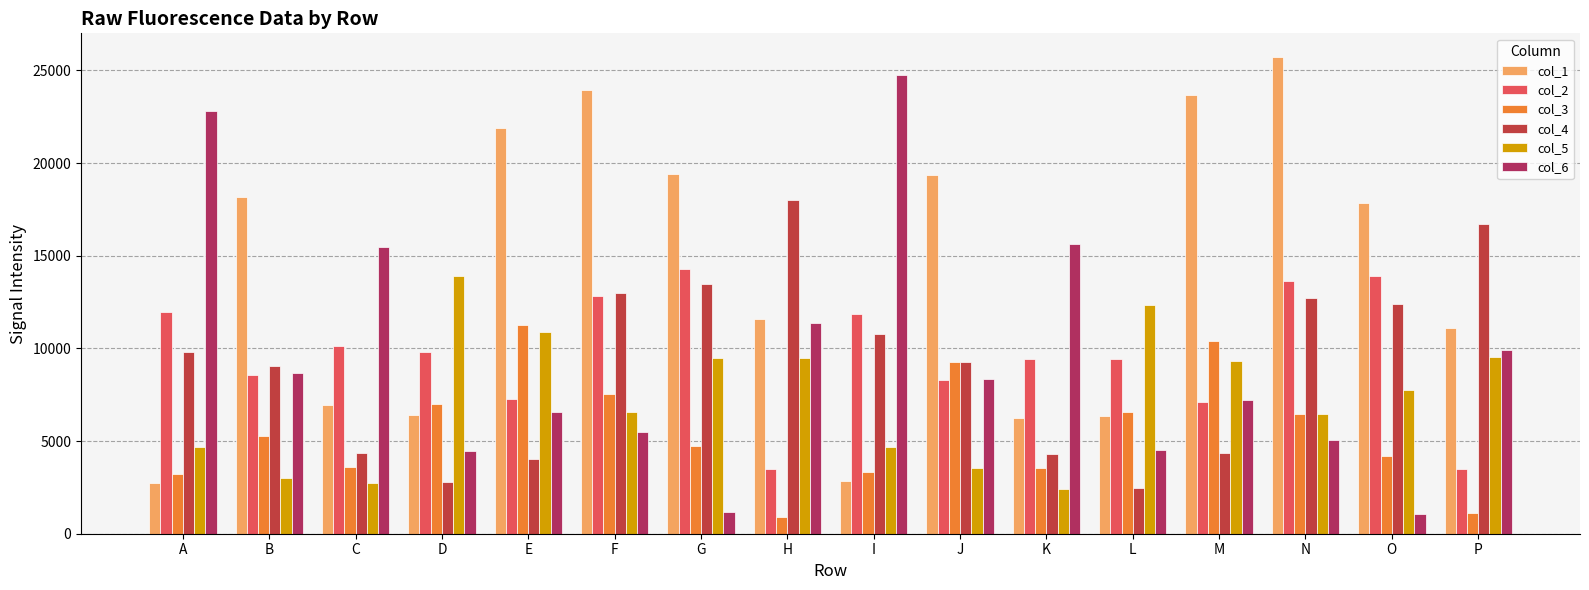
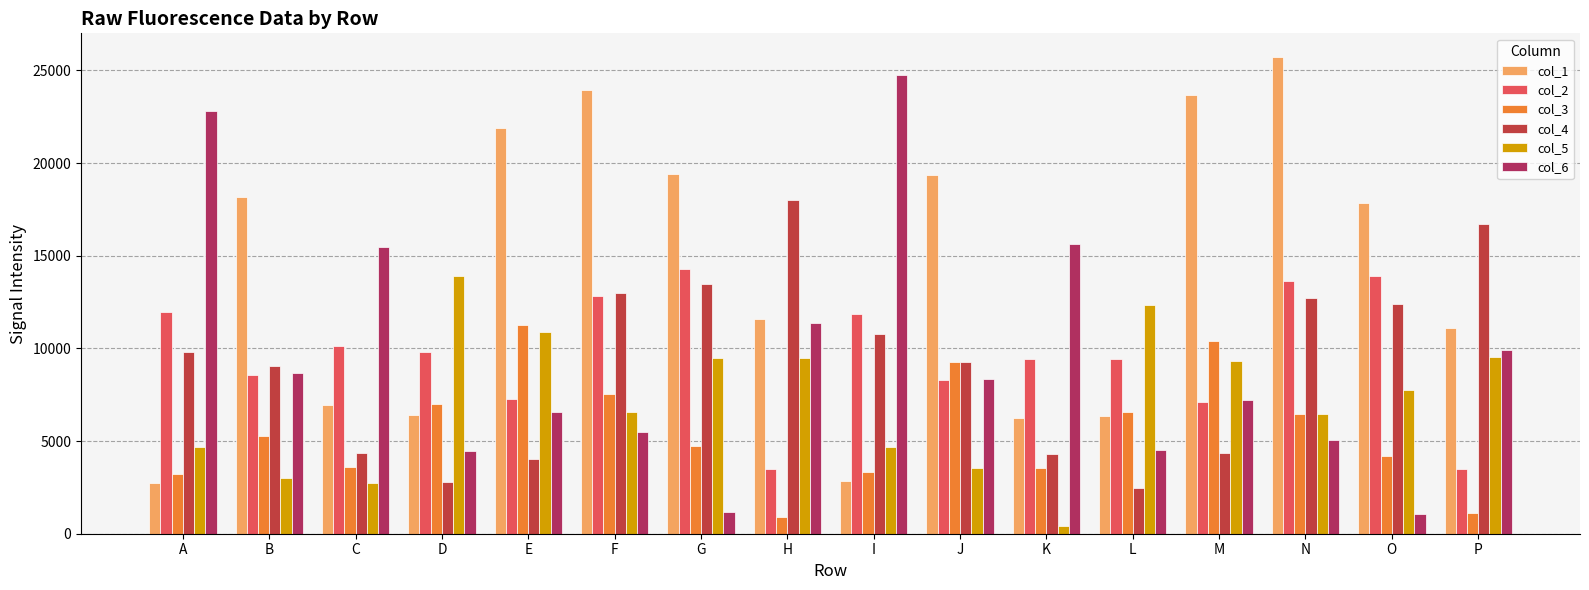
col_5, K: 2400 -> 400
